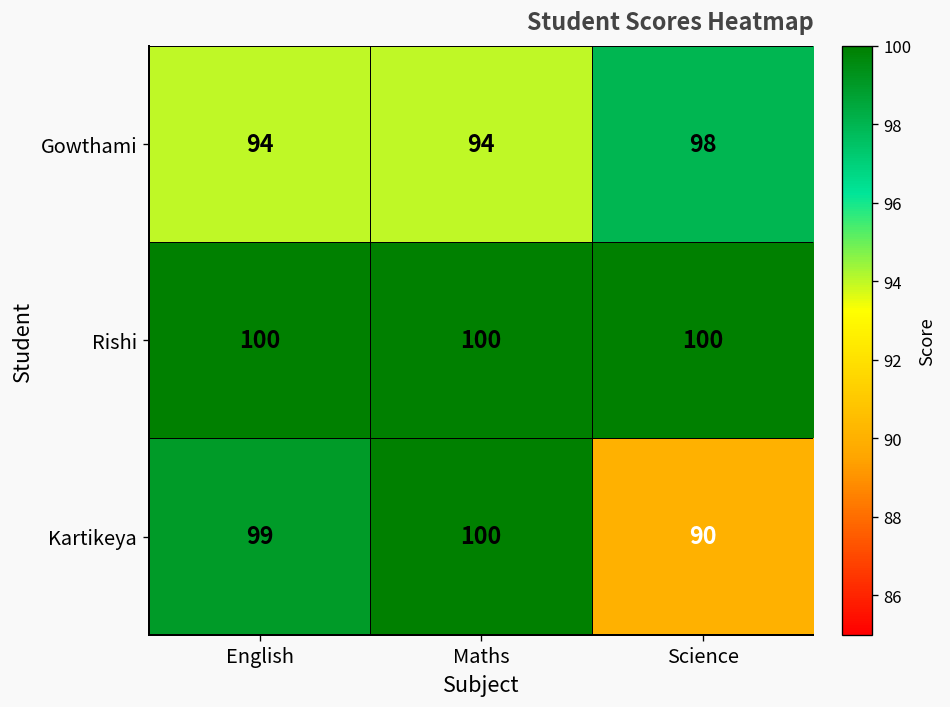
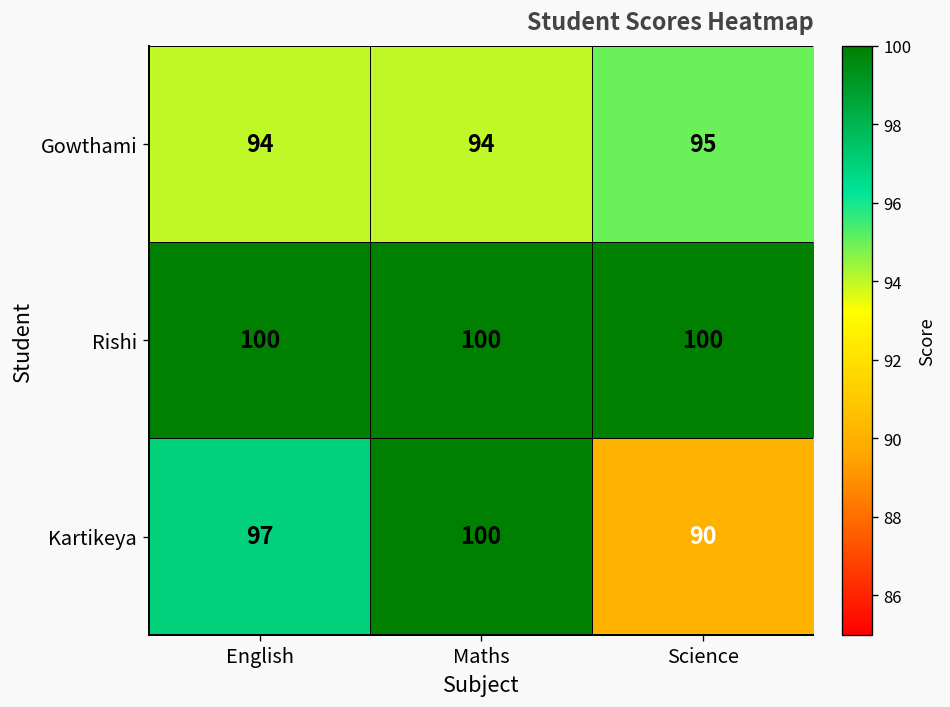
Gowthami, Science: 98 -> 95
Kartikeya, English: 99 -> 97
